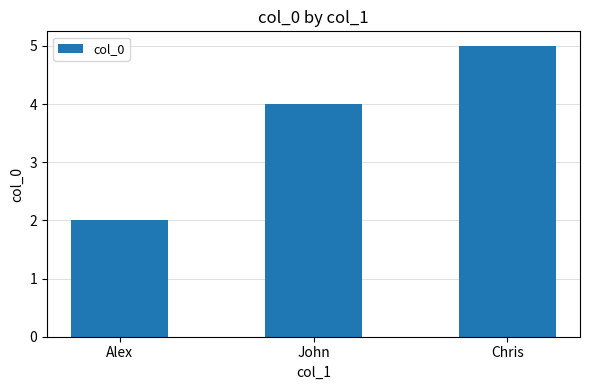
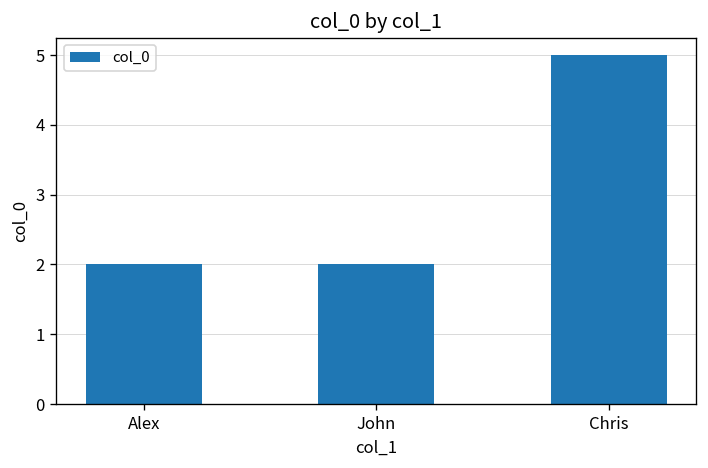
John: 4 -> 2
